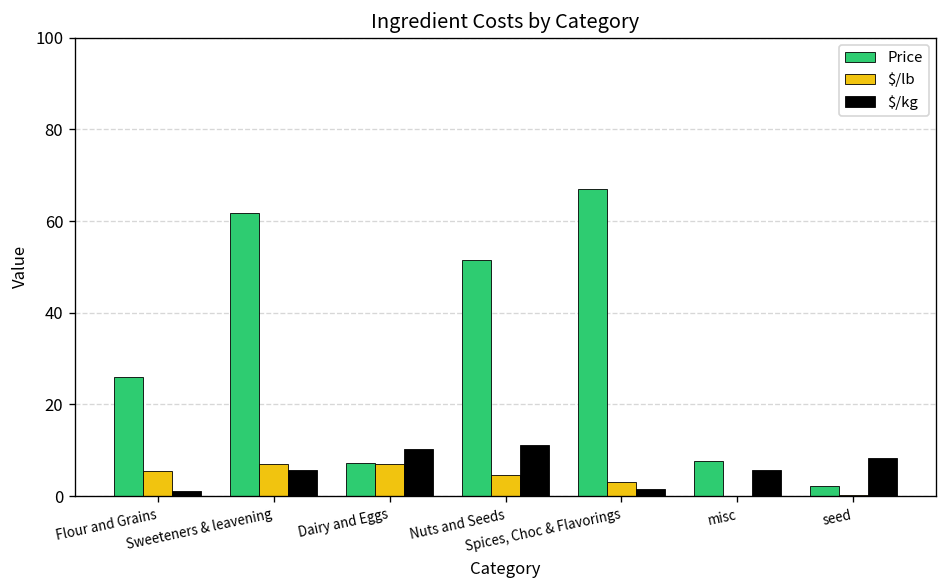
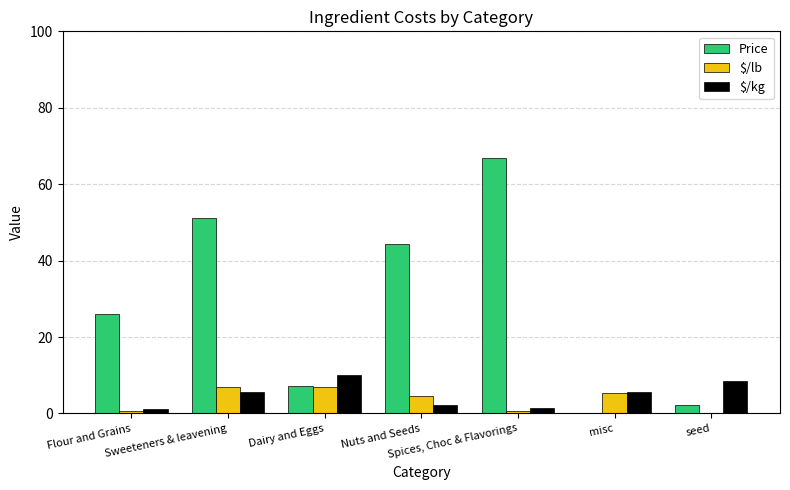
$/lb, Flour and Grains: 5 -> 1
Price, Sweeteners & leavening: 62 -> 51
Price, Nuts and Seeds: 52 -> 44
$/kg, Nuts and Seeds: 11 -> 2
$/lb, Spices, Choc & Flavorings: 3 -> 1
Price, misc: 8 -> 0
$/lb, misc: 0 -> 5
